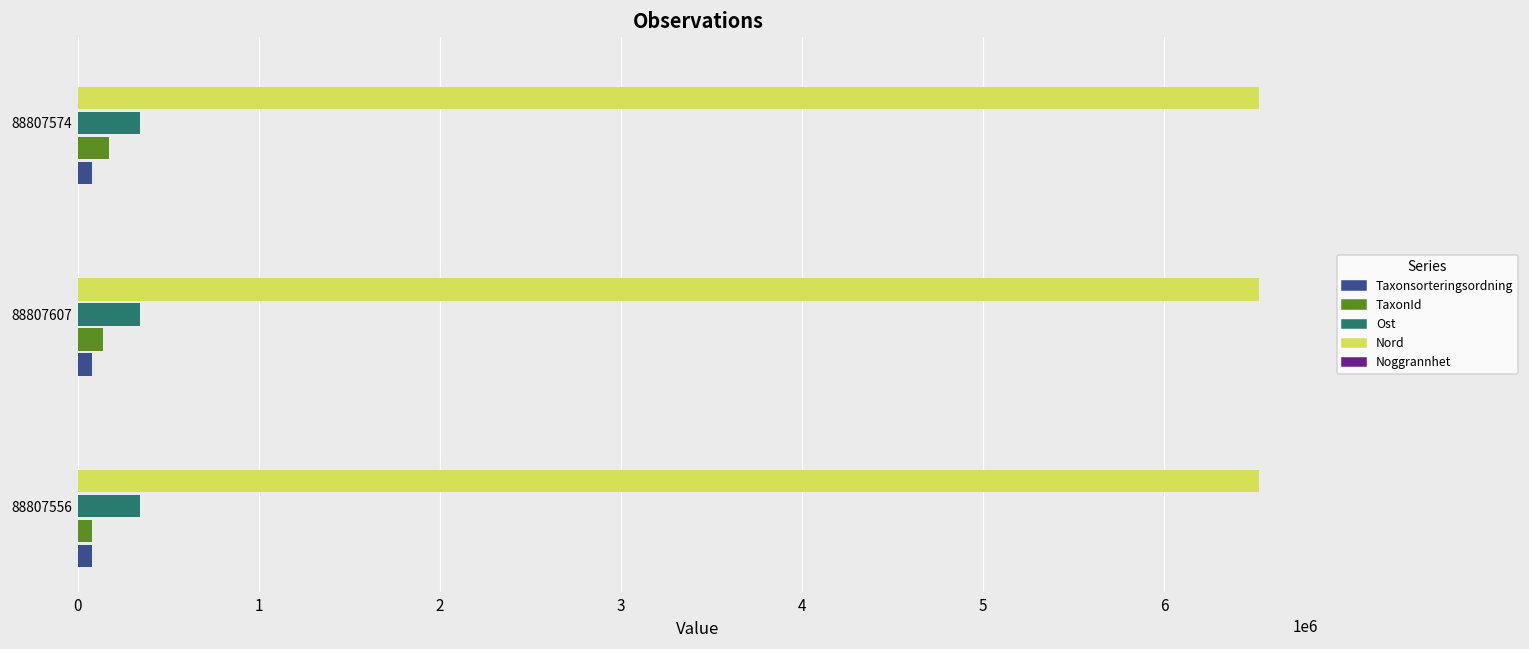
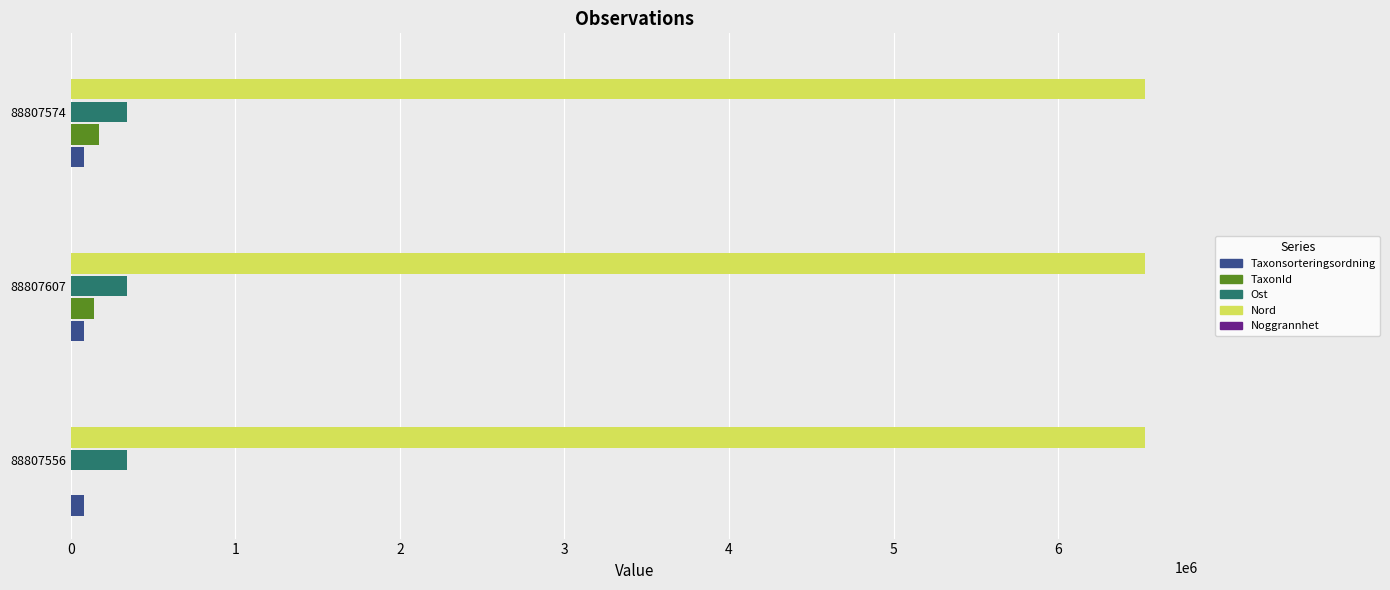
TaxonId, 88807556: 80000 -> 0
